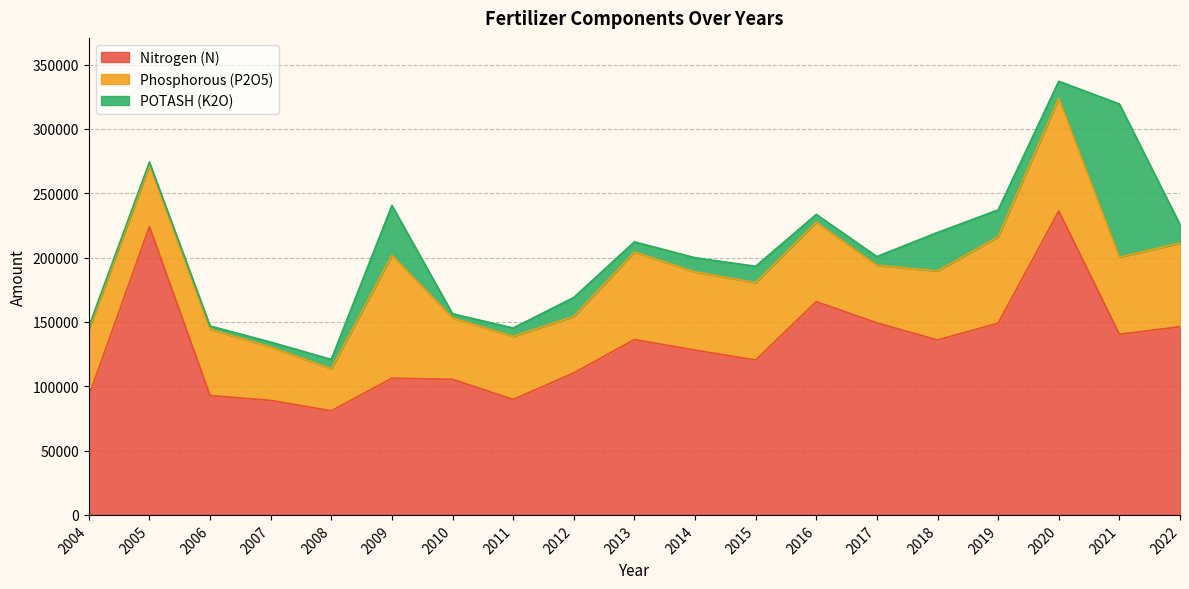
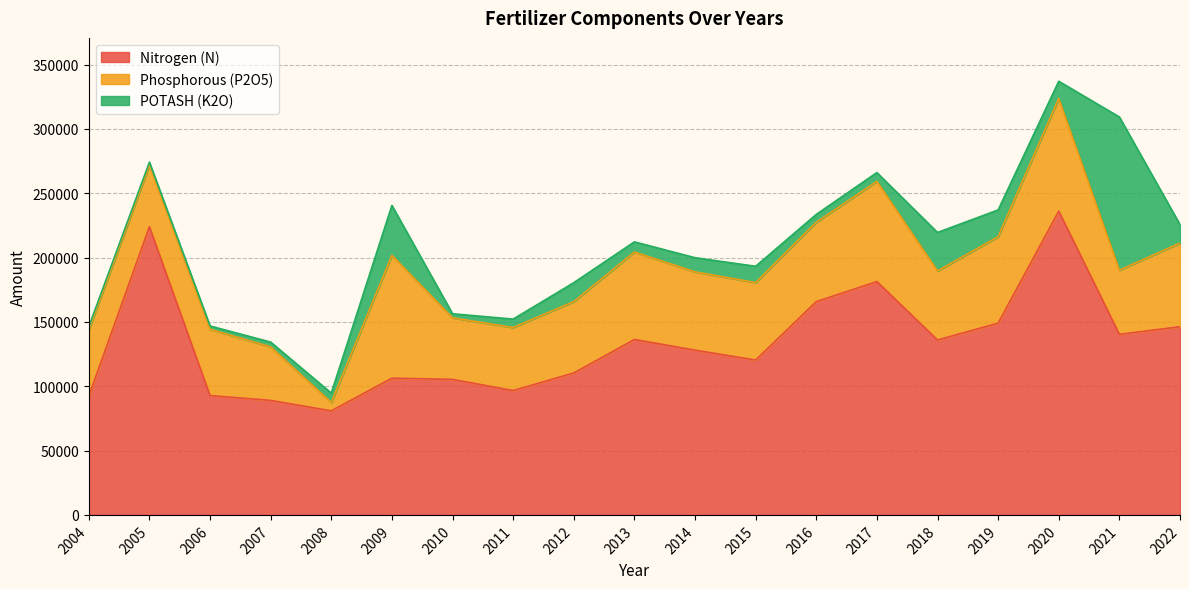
Phosphorous (P2O5), 2008: 33000 -> 7000
Nitrogen (N), 2011: 90000 -> 97000
Phosphorous (P2O5), 2012: 44000 -> 55000
Nitrogen (N), 2017: 149000 -> 181000
Phosphorous (P2O5), 2017: 45000 -> 78000
Phosphorous (P2O5), 2021: 60000 -> 50000
